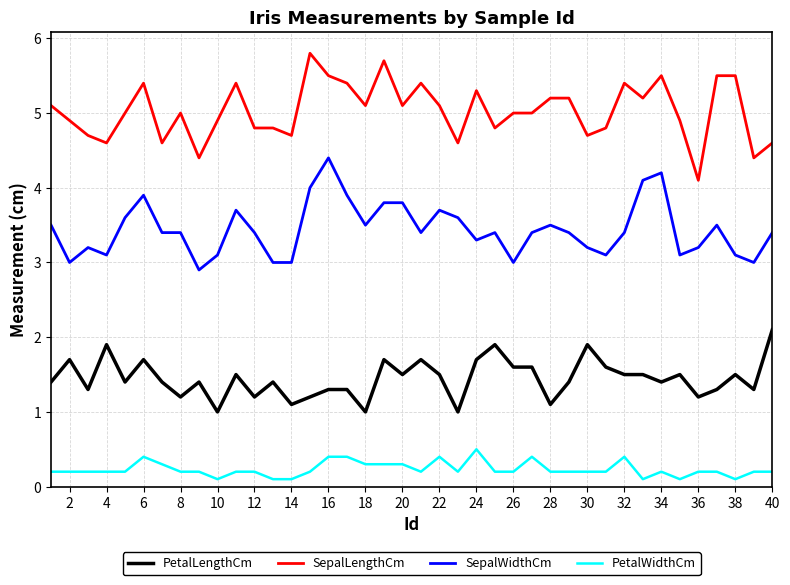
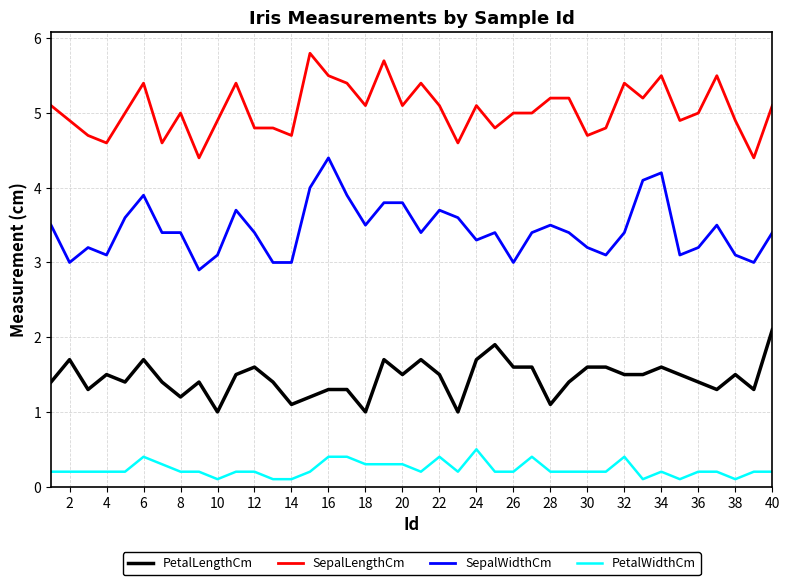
PetalLengthCm, 4: 1.9 -> 1.5
PetalLengthCm, 12: 1.2 -> 1.6
SepalLengthCm, 24: 5.3 -> 5.1
PetalLengthCm, 30: 1.9 -> 1.6
PetalLengthCm, 34: 1.4 -> 1.6
PetalLengthCm, 36: 1.2 -> 1.4
SepalLengthCm, 36: 4.1 -> 5.0
SepalLengthCm, 38: 5.5 -> 4.9
SepalLengthCm, 40: 4.6 -> 5.1
